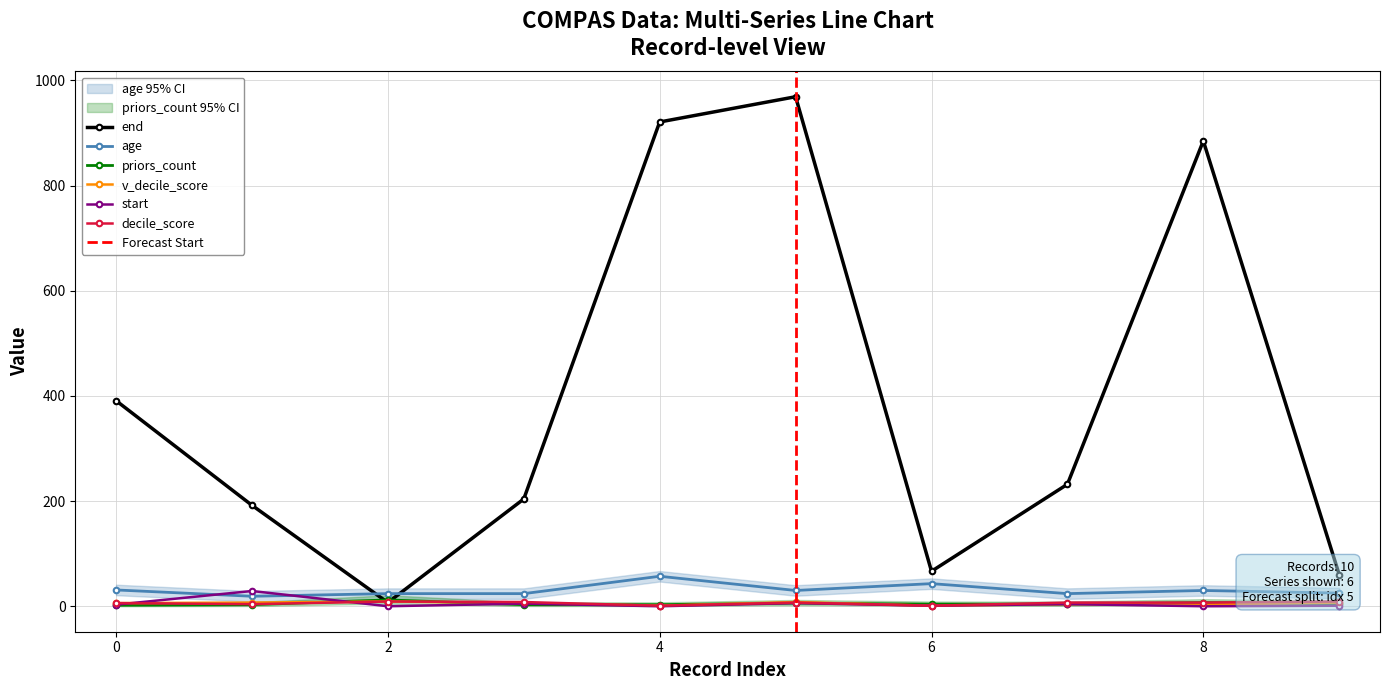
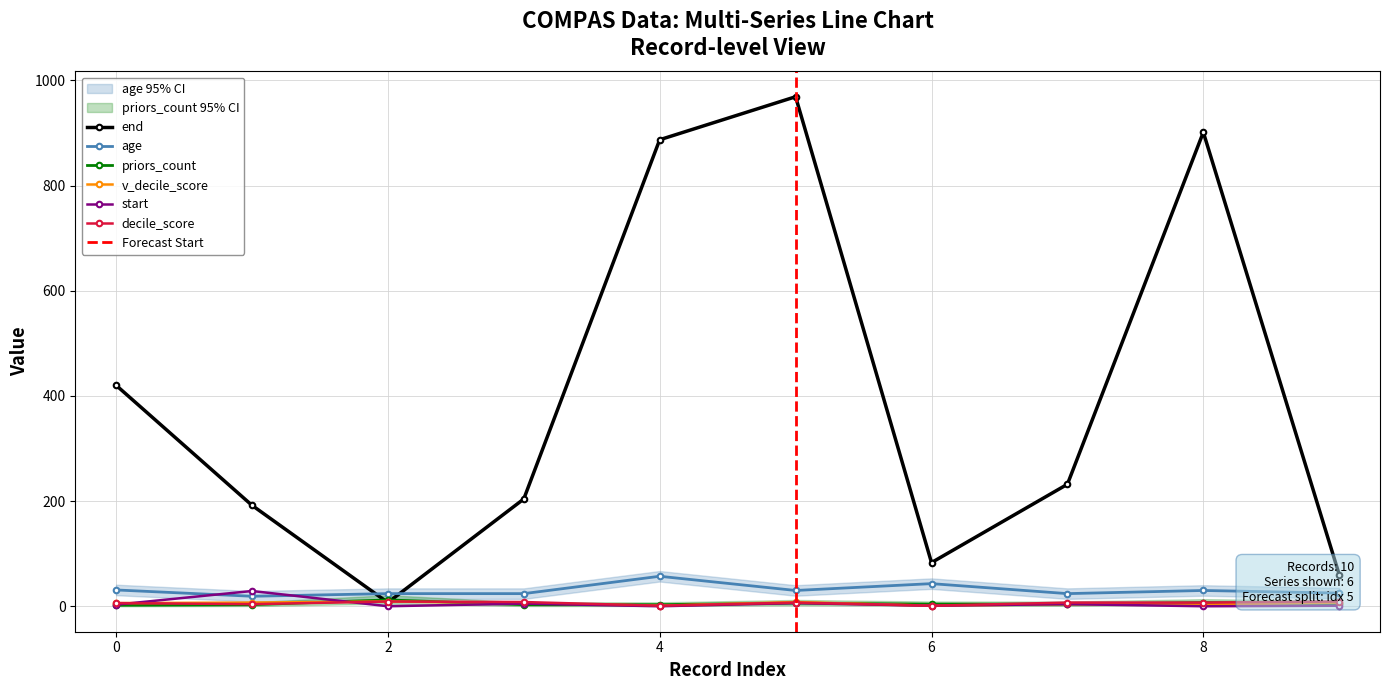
end, 0: 390 -> 420
end, 4: 920 -> 890
end, 6: 70 -> 80
end, 8: 890 -> 900
